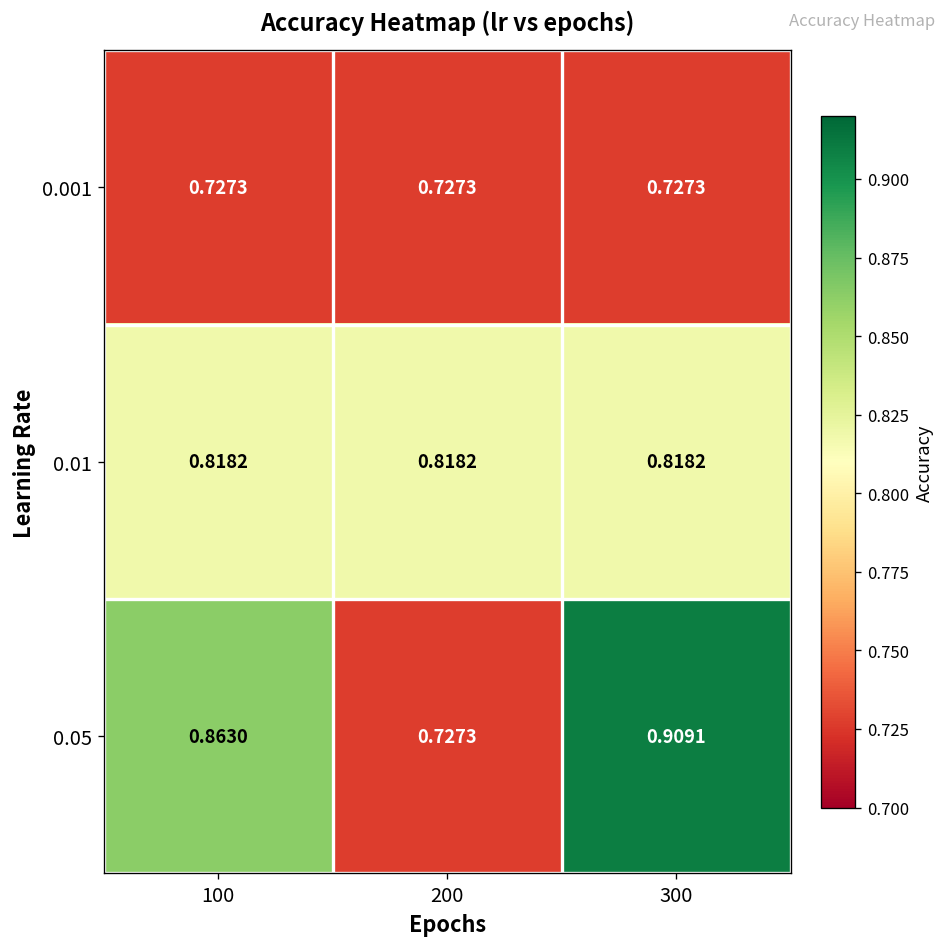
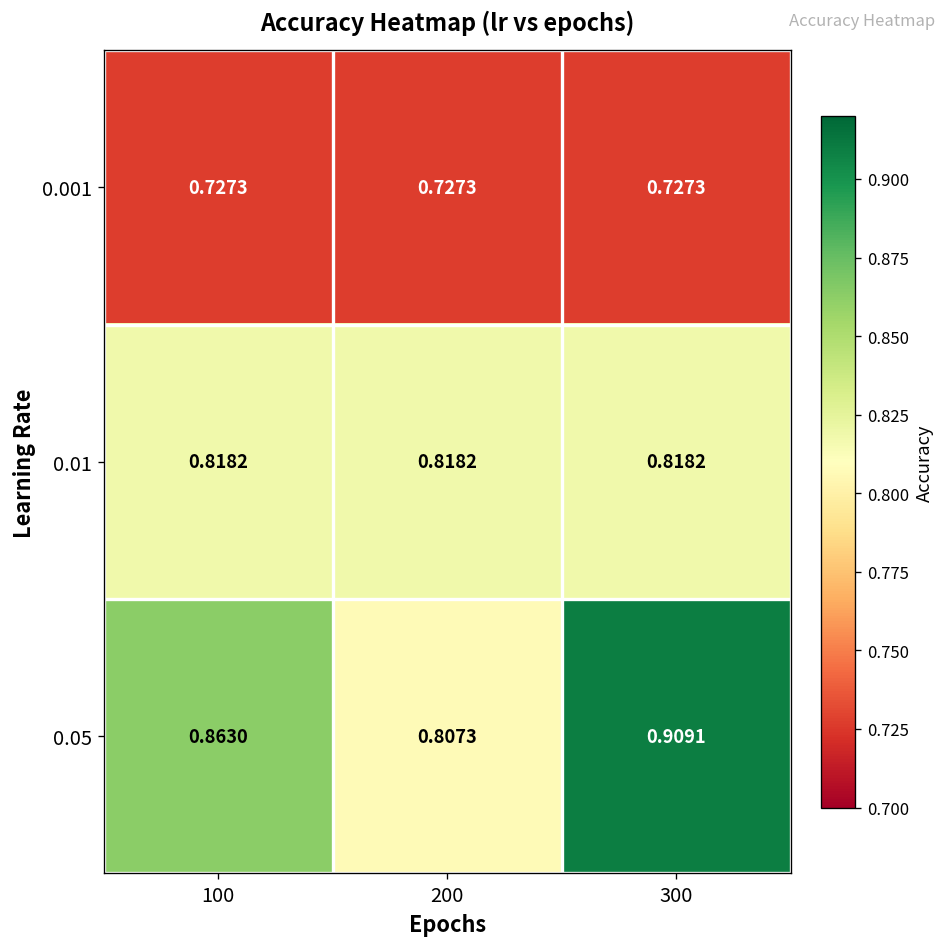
0.05, 200: 0.7273 -> 0.8073
